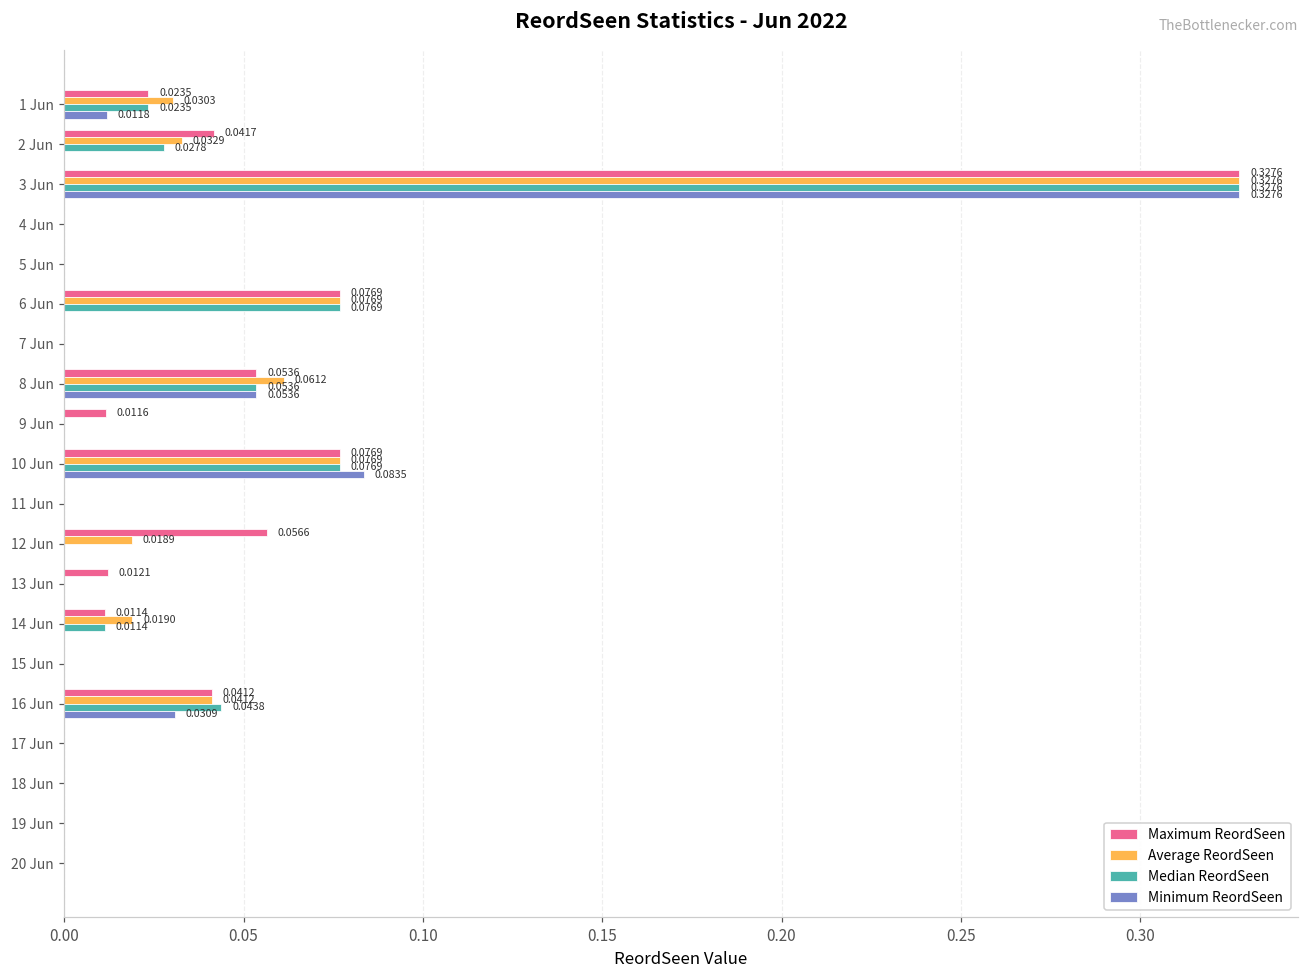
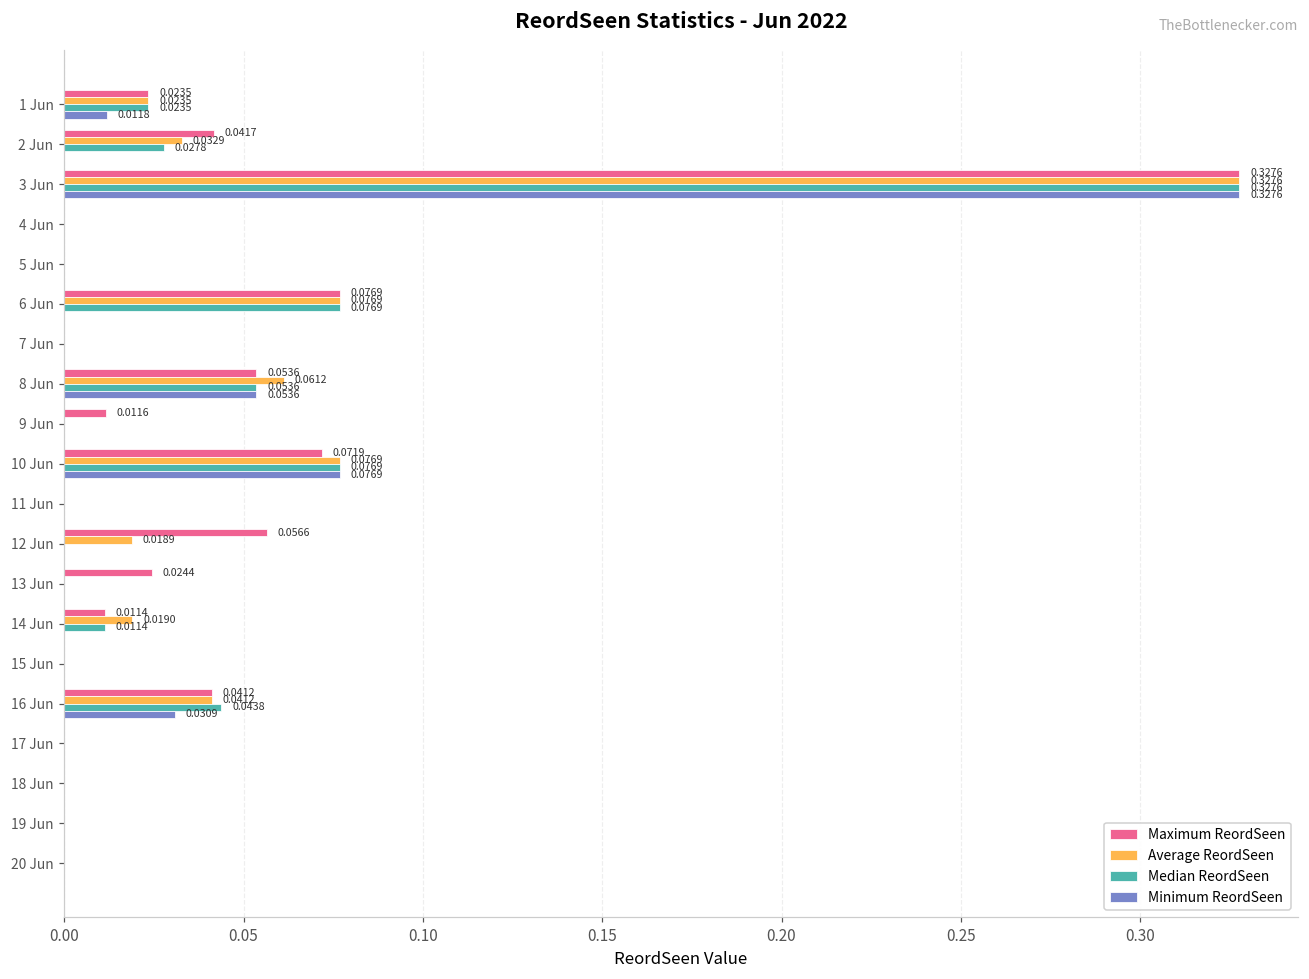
Average ReordSeen, 1 Jun: 0.0303 -> 0.0235
Maximum ReordSeen, 10 Jun: 0.0769 -> 0.0719
Minimum ReordSeen, 10 Jun: 0.0835 -> 0.0769
Maximum ReordSeen, 13 Jun: 0.0121 -> 0.0244
